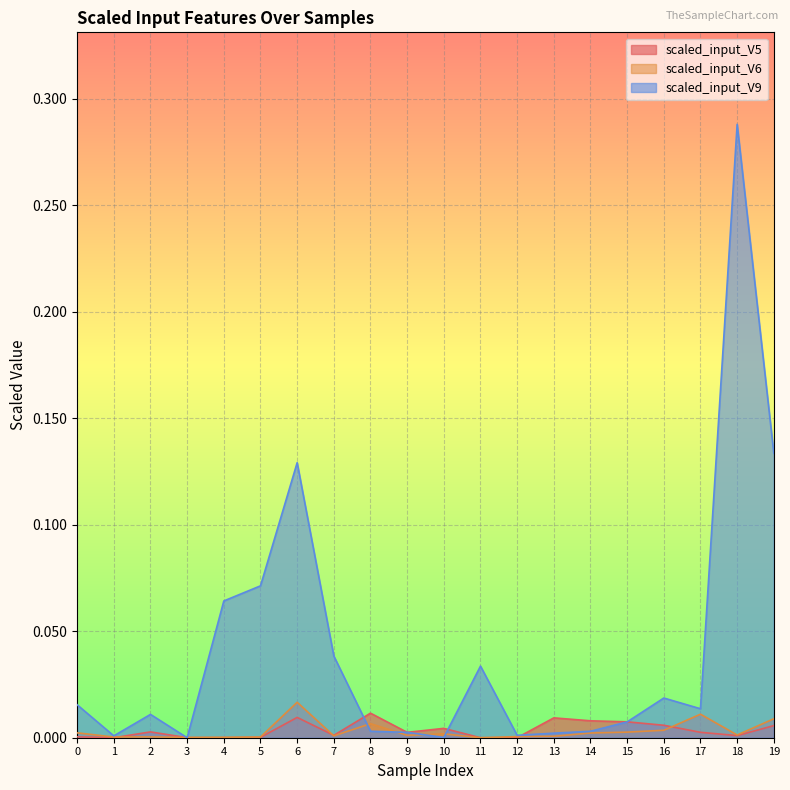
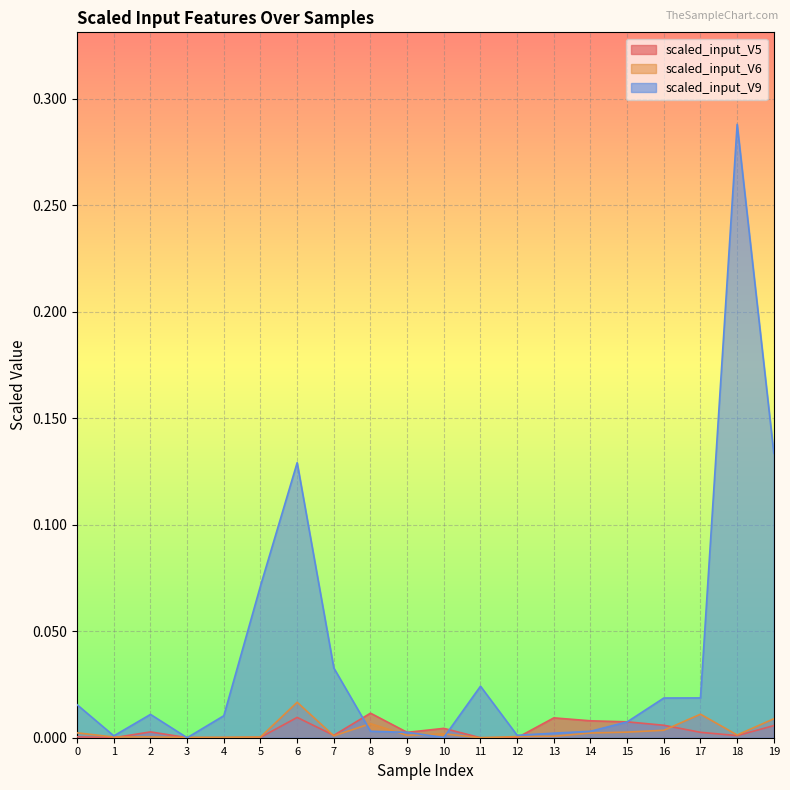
scaled_input_V9, 4: 0.064 -> 0.010
scaled_input_V9, 7: 0.038 -> 0.033
scaled_input_V9, 11: 0.034 -> 0.024
scaled_input_V9, 17: 0.014 -> 0.019
